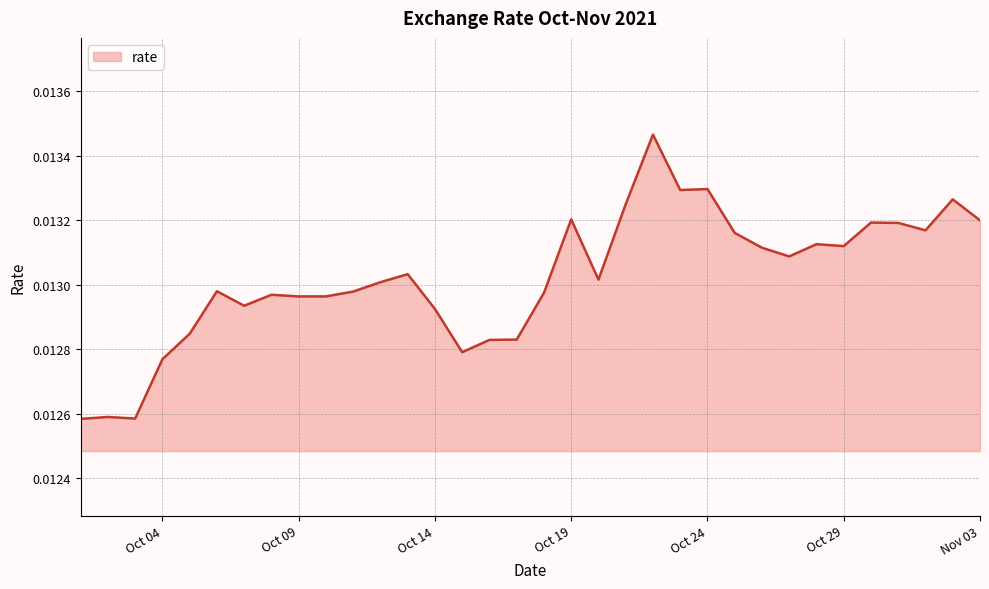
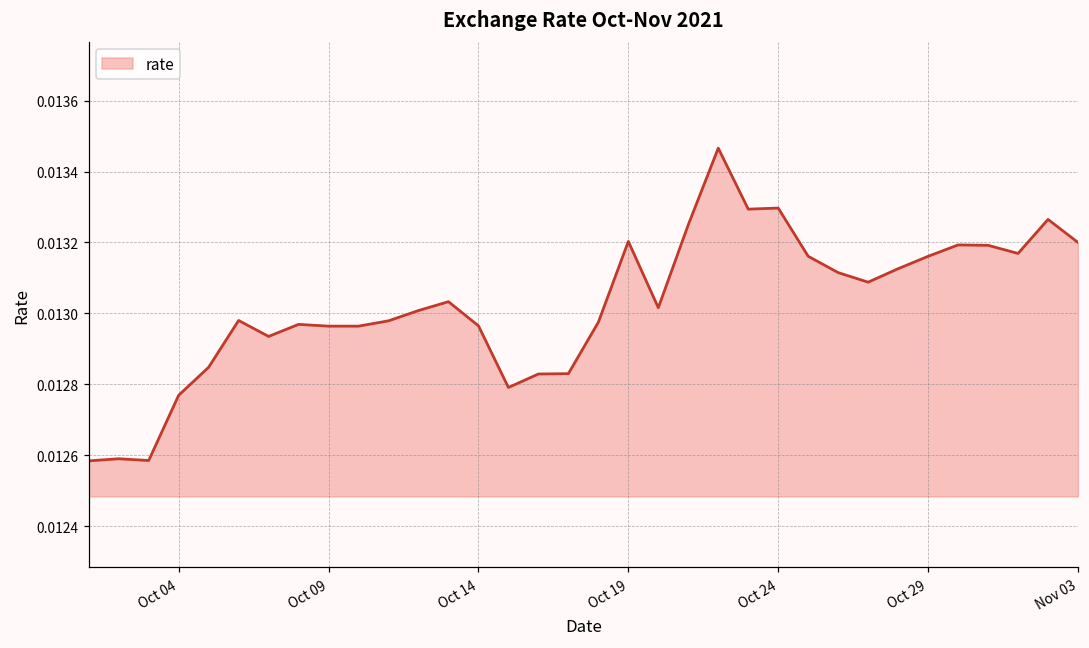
Oct 14: 0.01293 -> 0.01297
Oct 29: 0.01312 -> 0.01316
